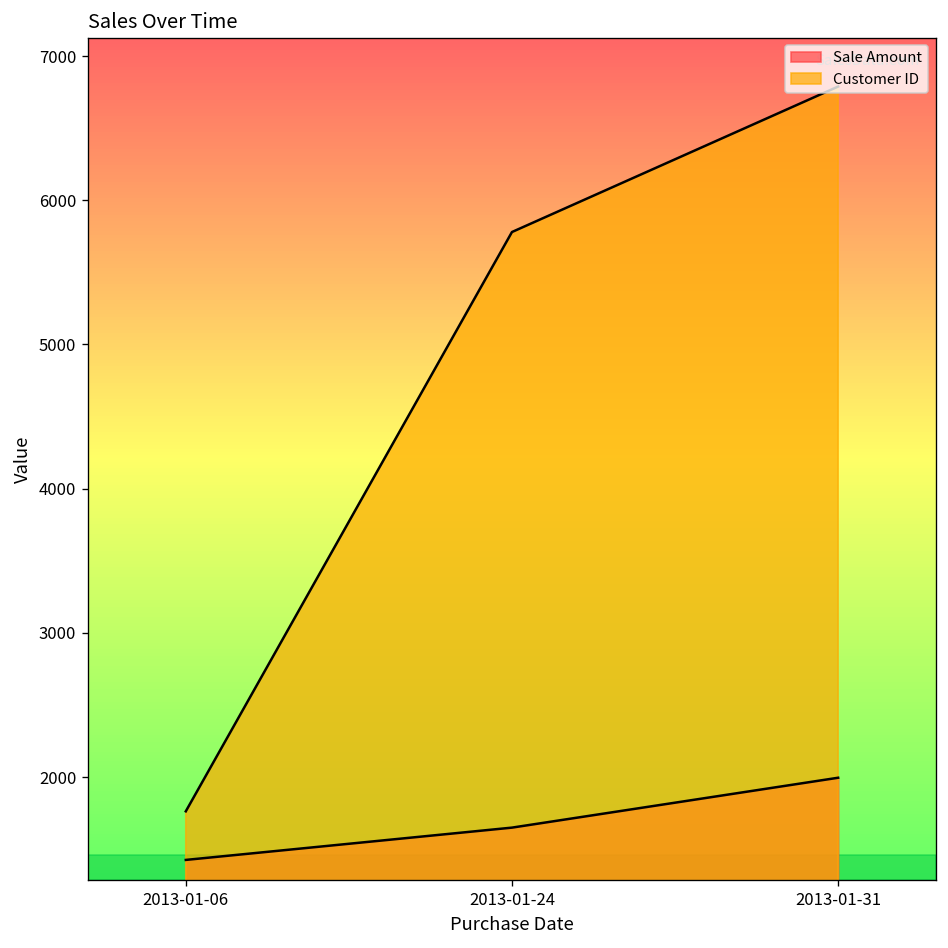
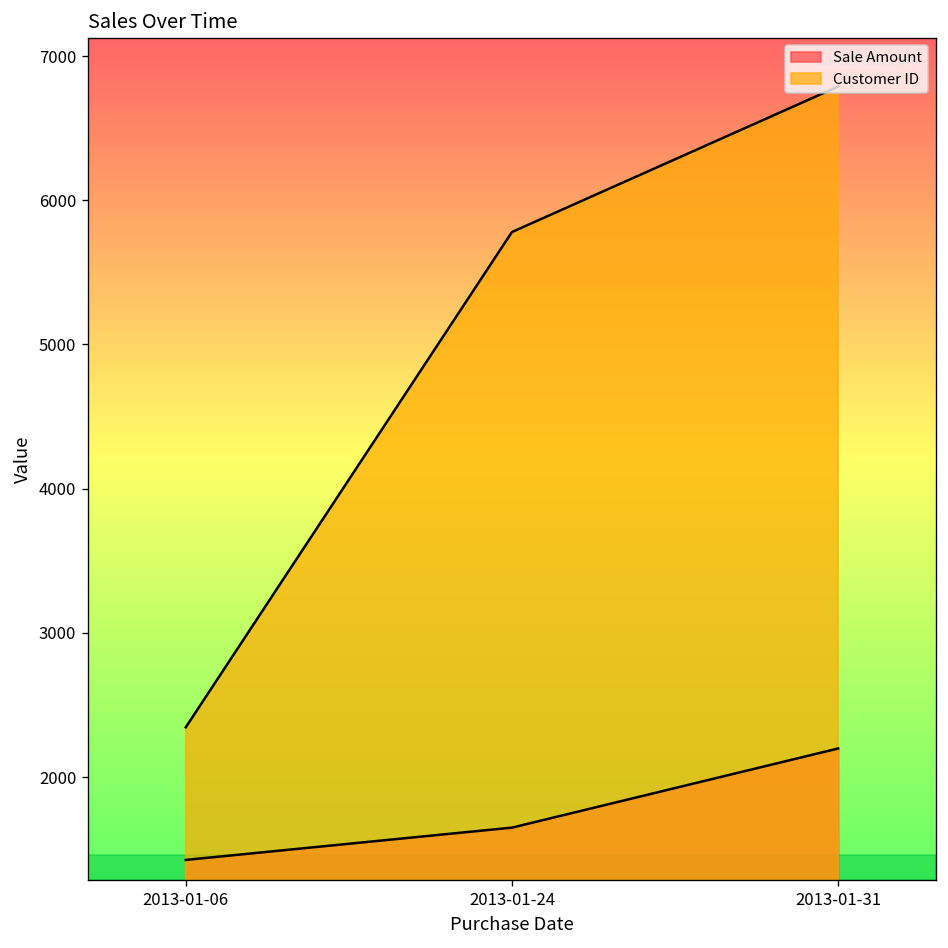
Customer ID, 2013-01-06: 1760 -> 2350
Sale Amount, 2013-01-31: 2000 -> 2200
